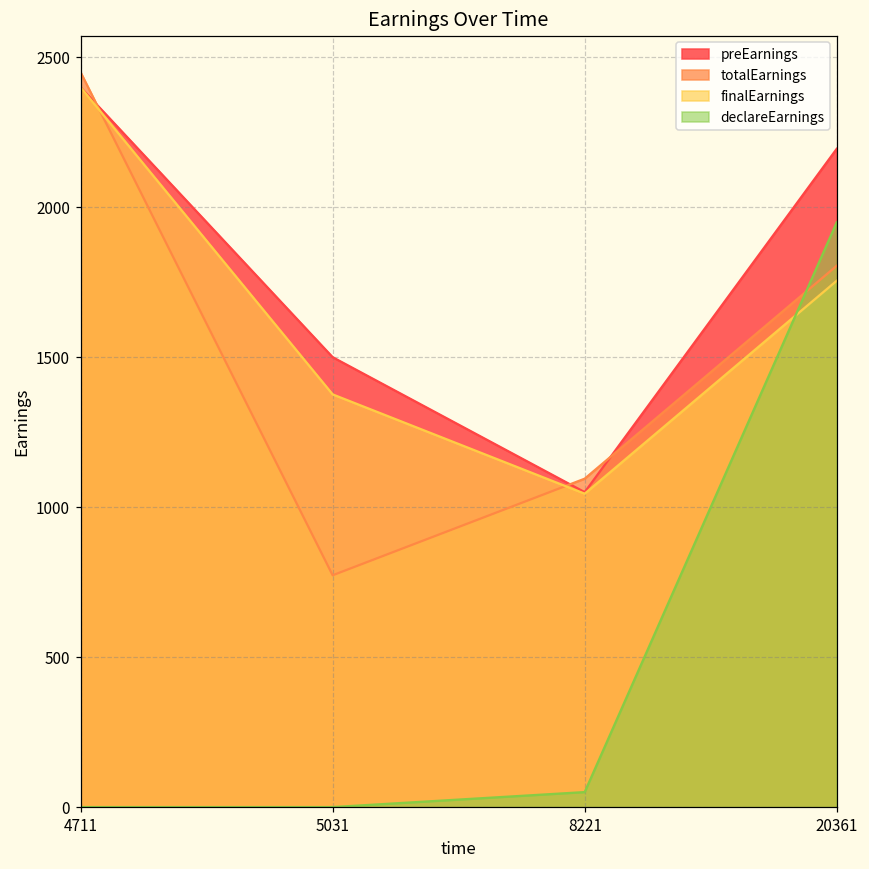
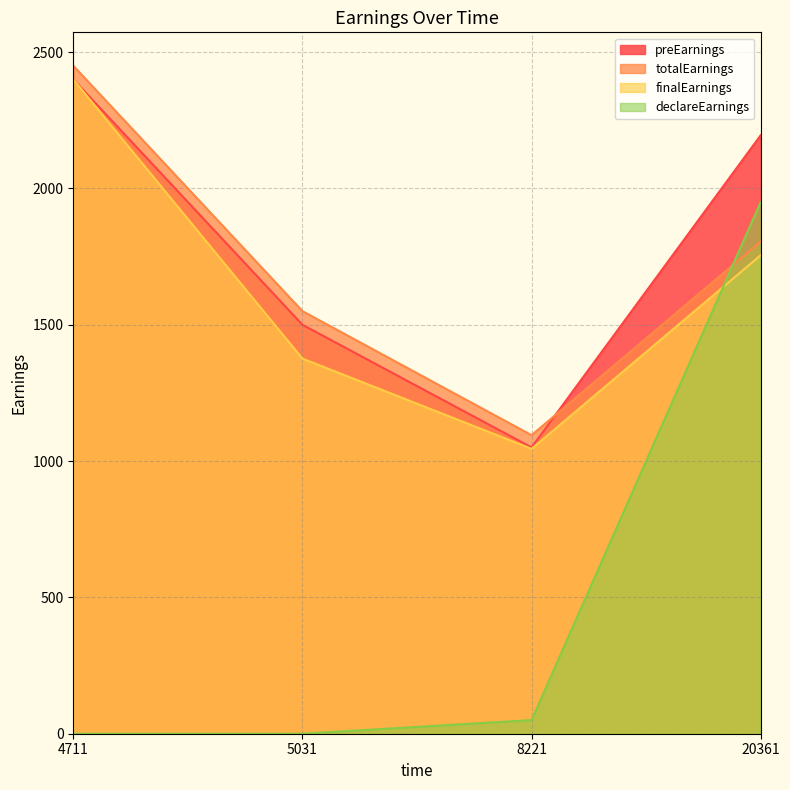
totalEarnings, 5031: 770 -> 1550
